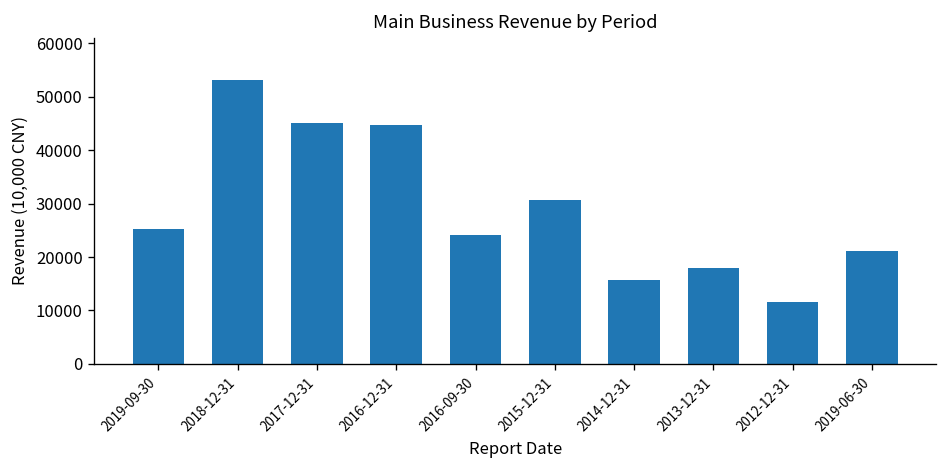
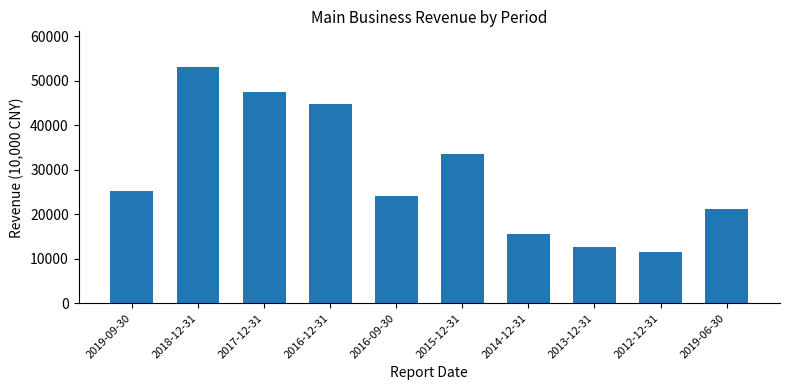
2017-12-31: 45000 -> 47000
2015-12-31: 31000 -> 34000
2013-12-31: 18000 -> 13000
